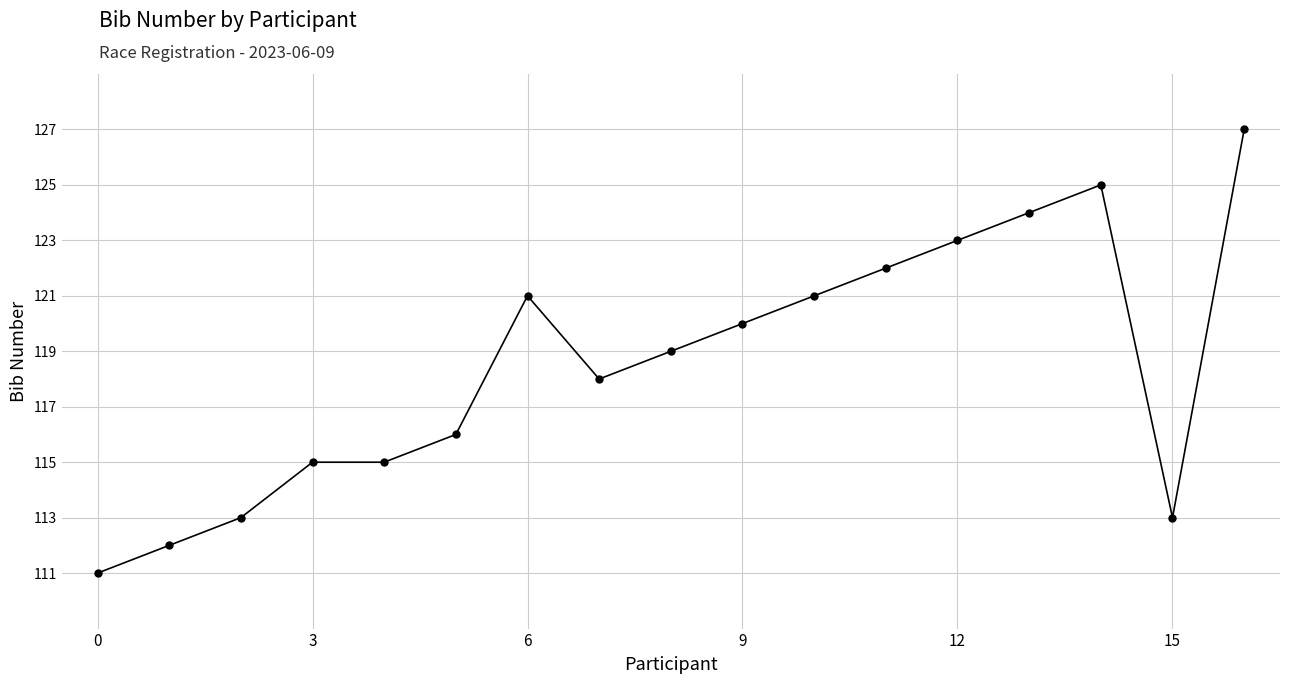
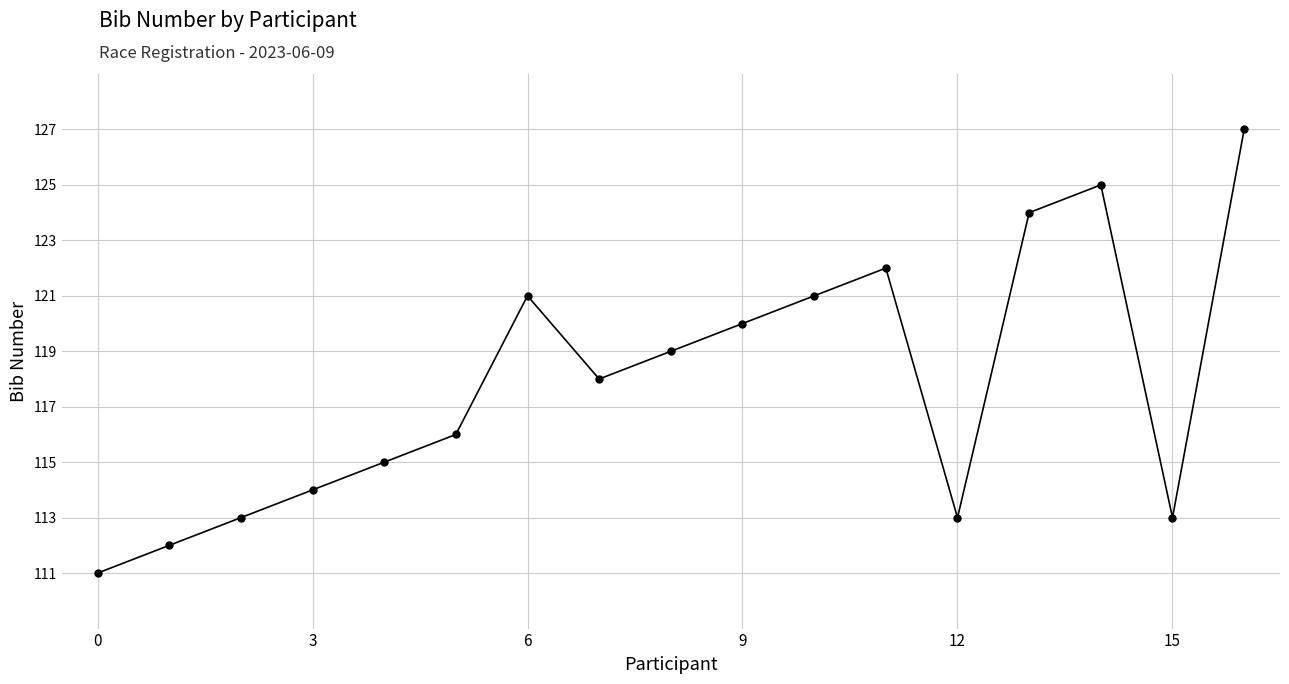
3: 115 -> 114
12: 123 -> 113
